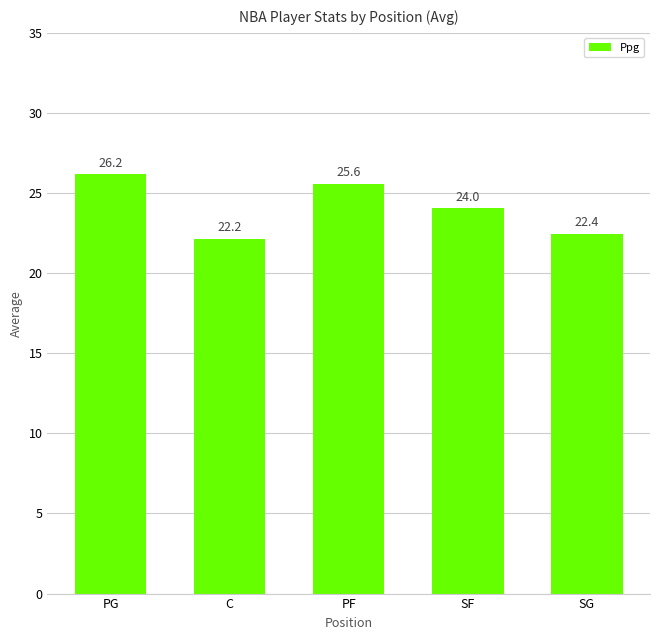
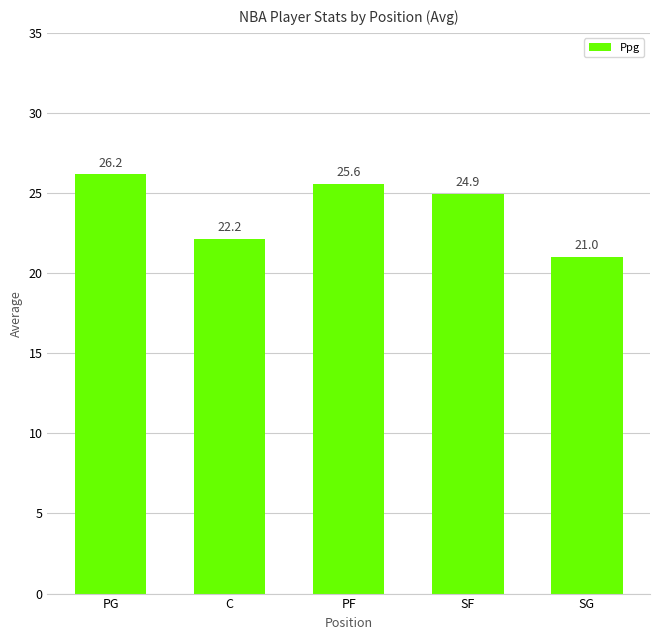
SF: 24.0 -> 24.9
SG: 22.4 -> 21.0
